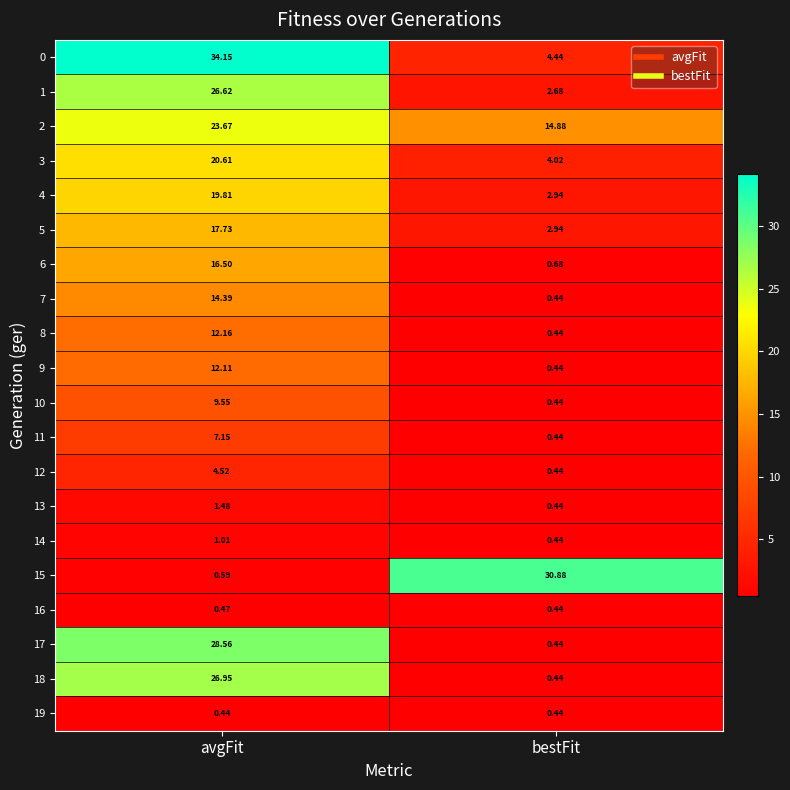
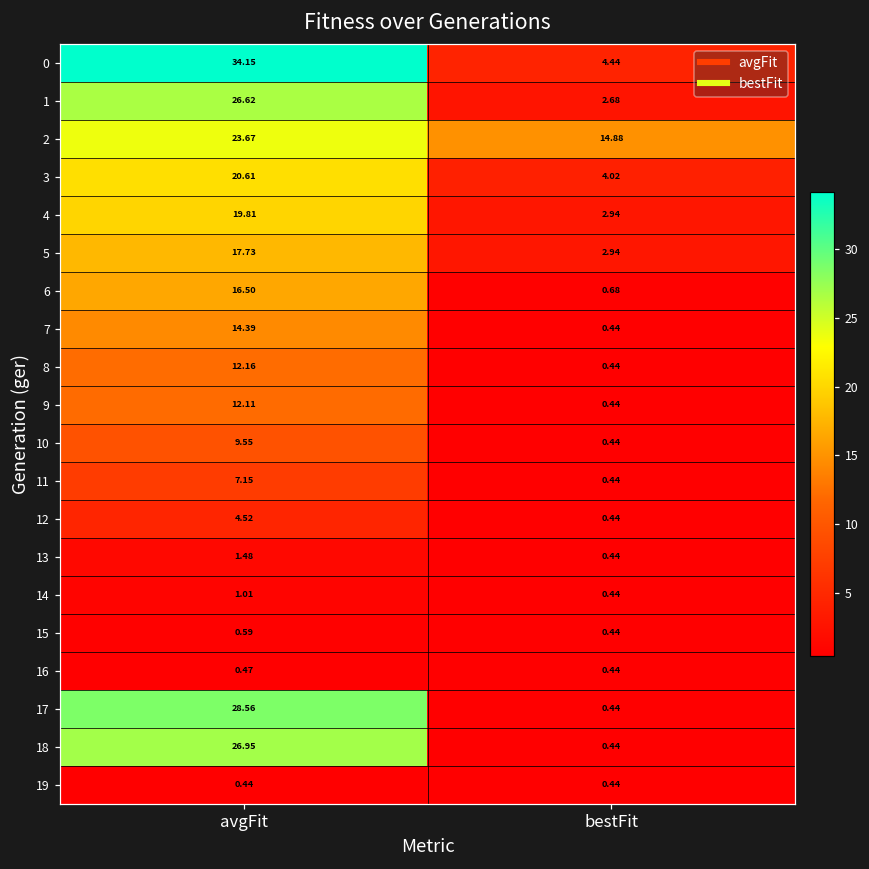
15, bestFit: 30.88 -> 0.44
